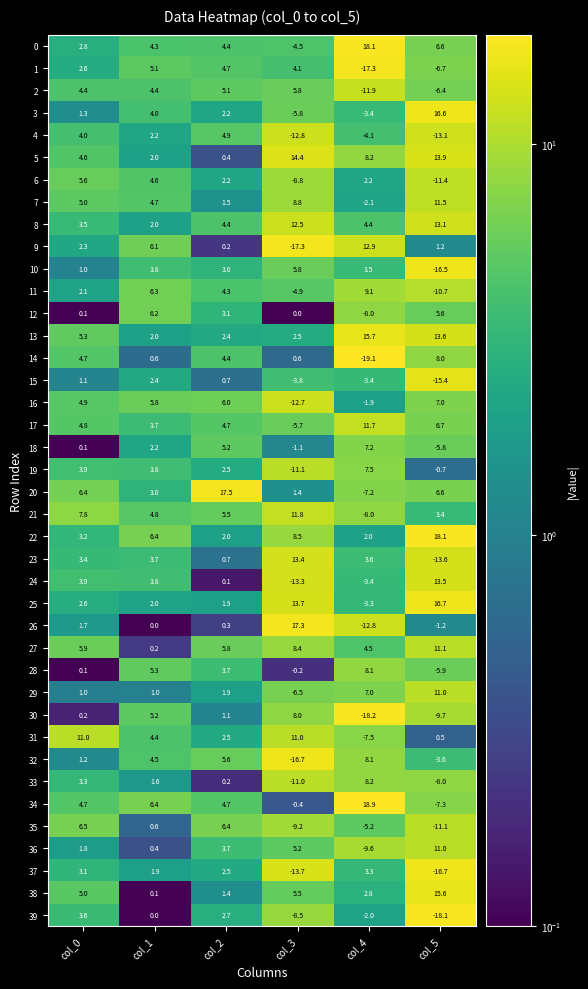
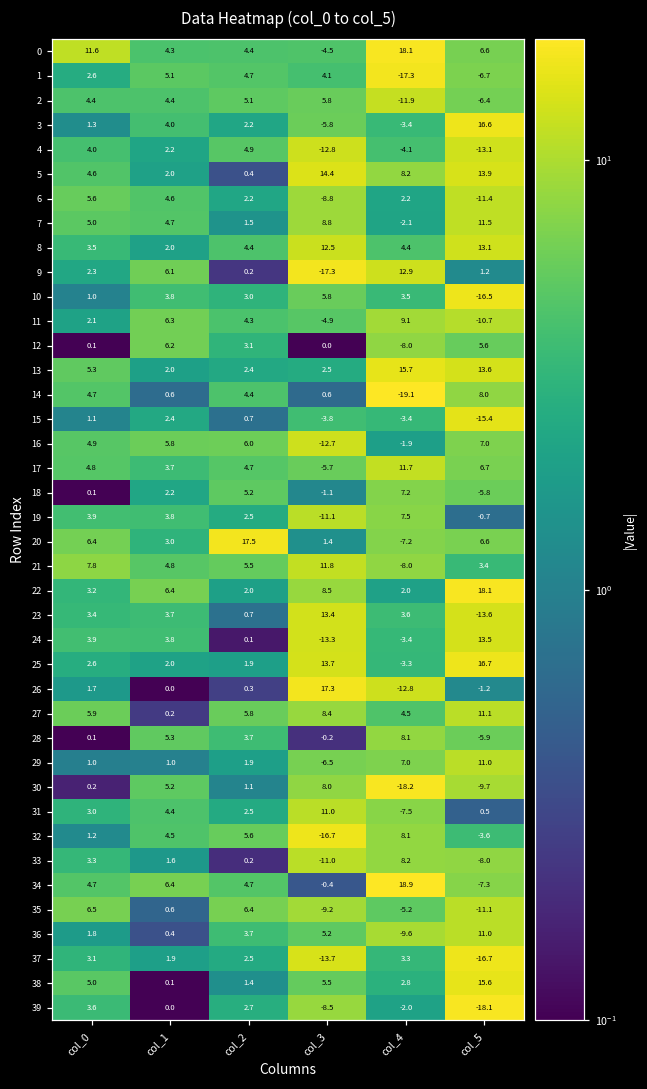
0, col_0: 2.8 -> 11.6
31, col_0: 11.0 -> 3.0
